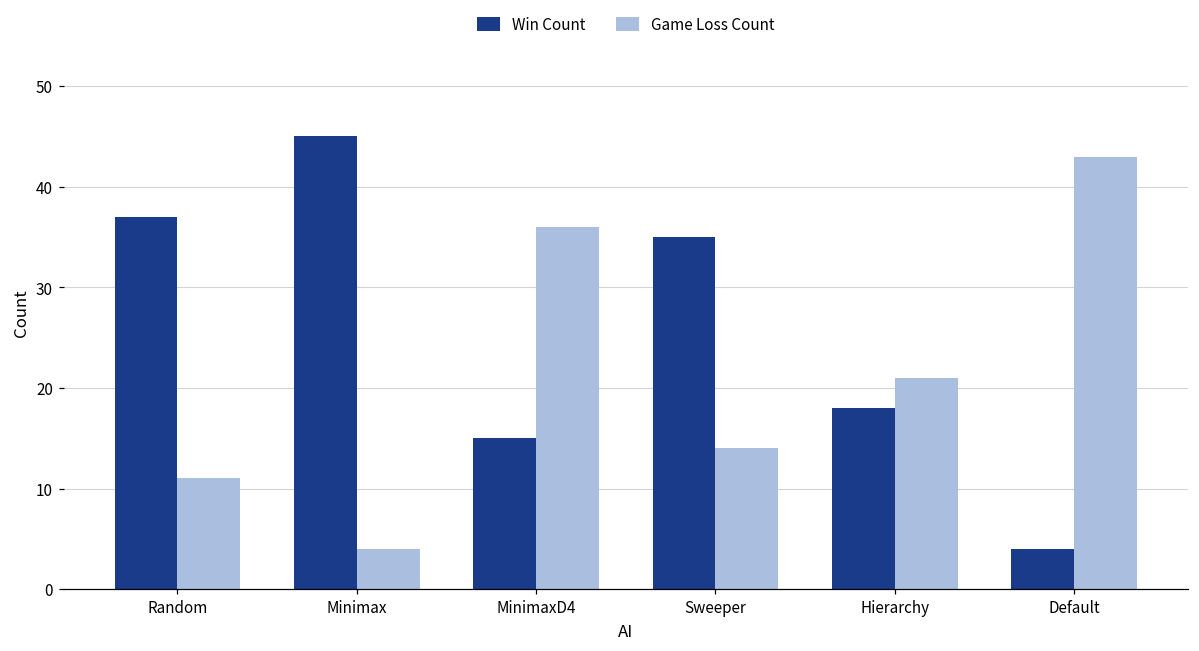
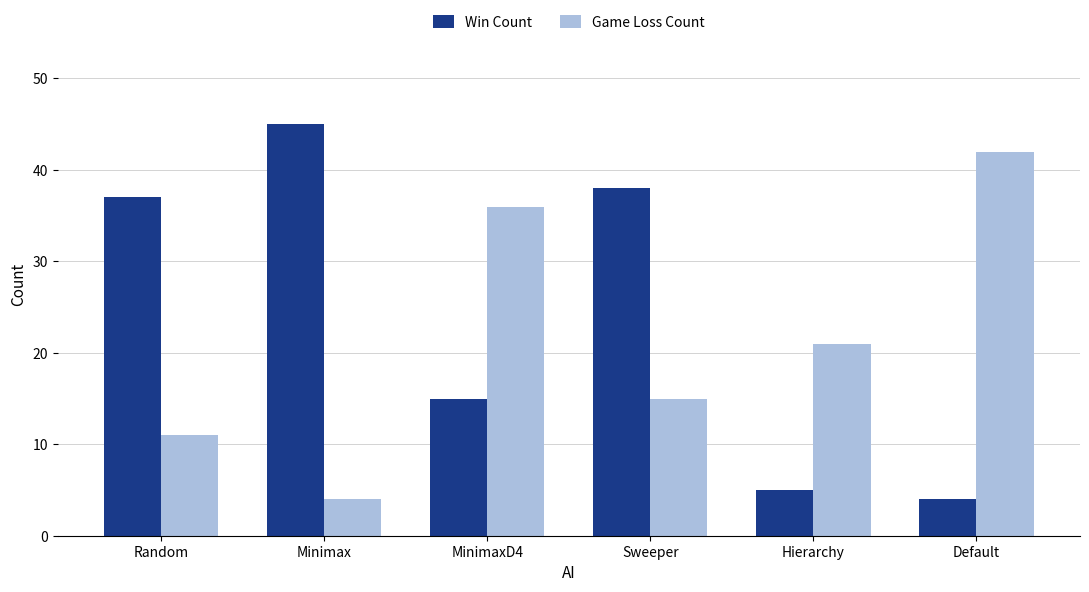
Win Count, Sweeper: 35 -> 38
Game Loss Count, Sweeper: 14 -> 15
Win Count, Hierarchy: 18 -> 5
Game Loss Count, Default: 43 -> 42
